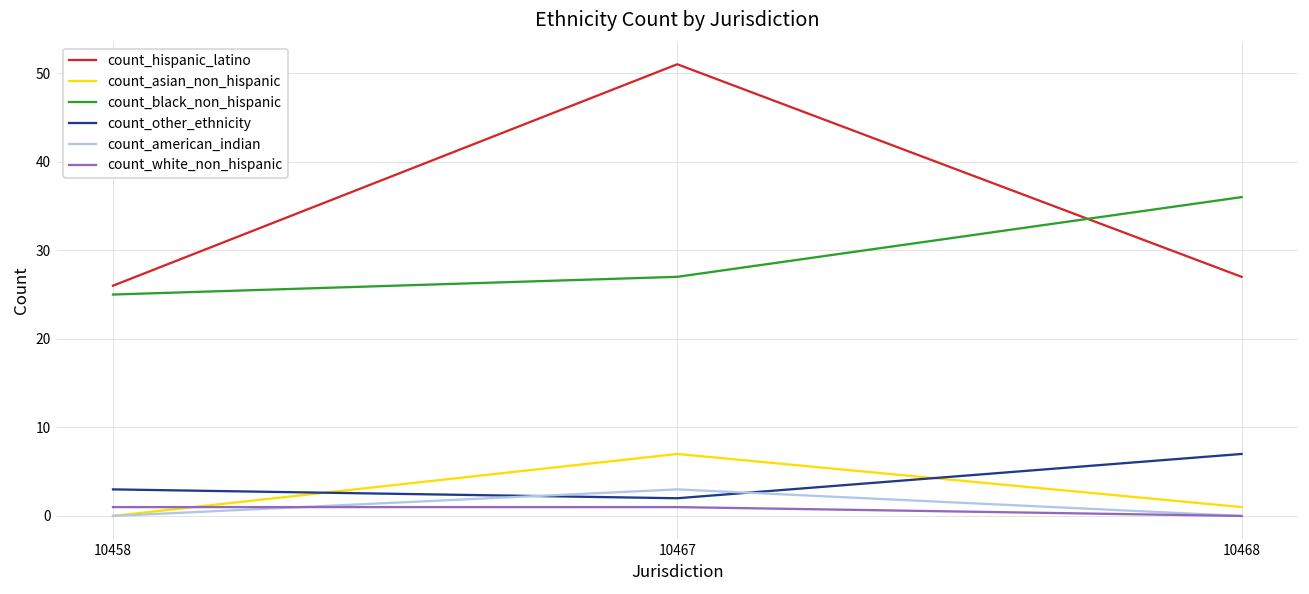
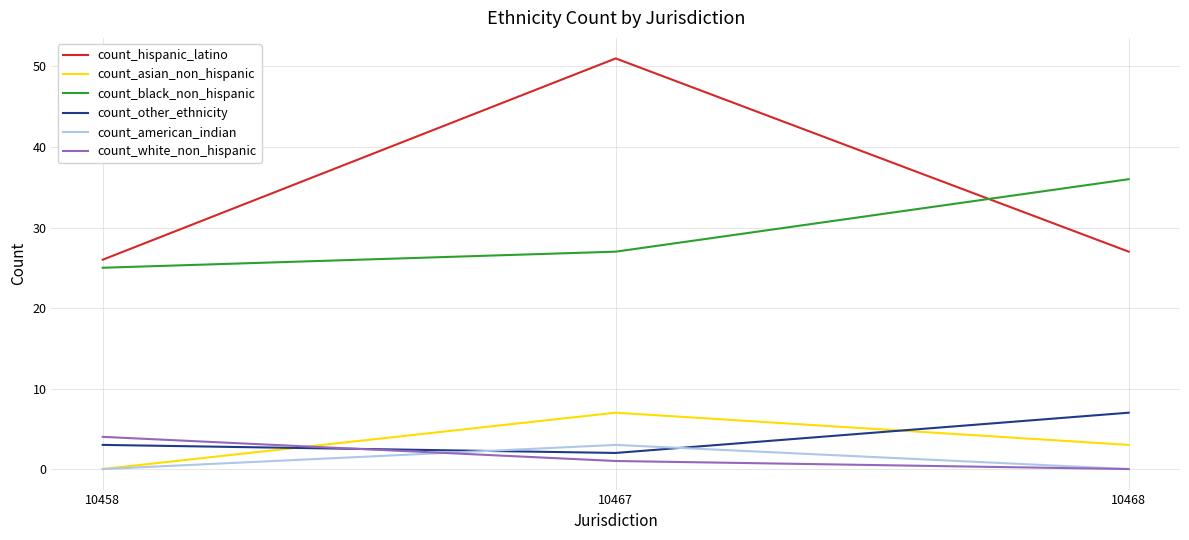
count_white_non_hispanic, 10458: 1 -> 4
count_asian_non_hispanic, 10468: 1 -> 3
